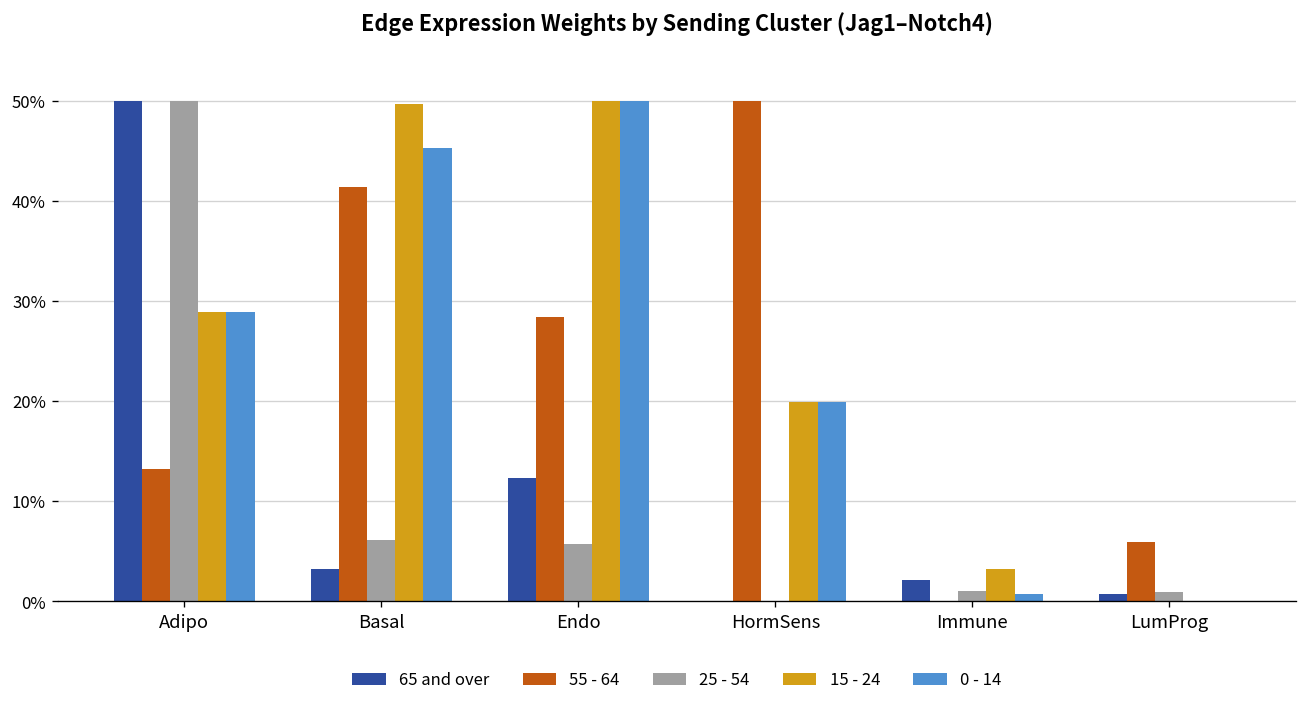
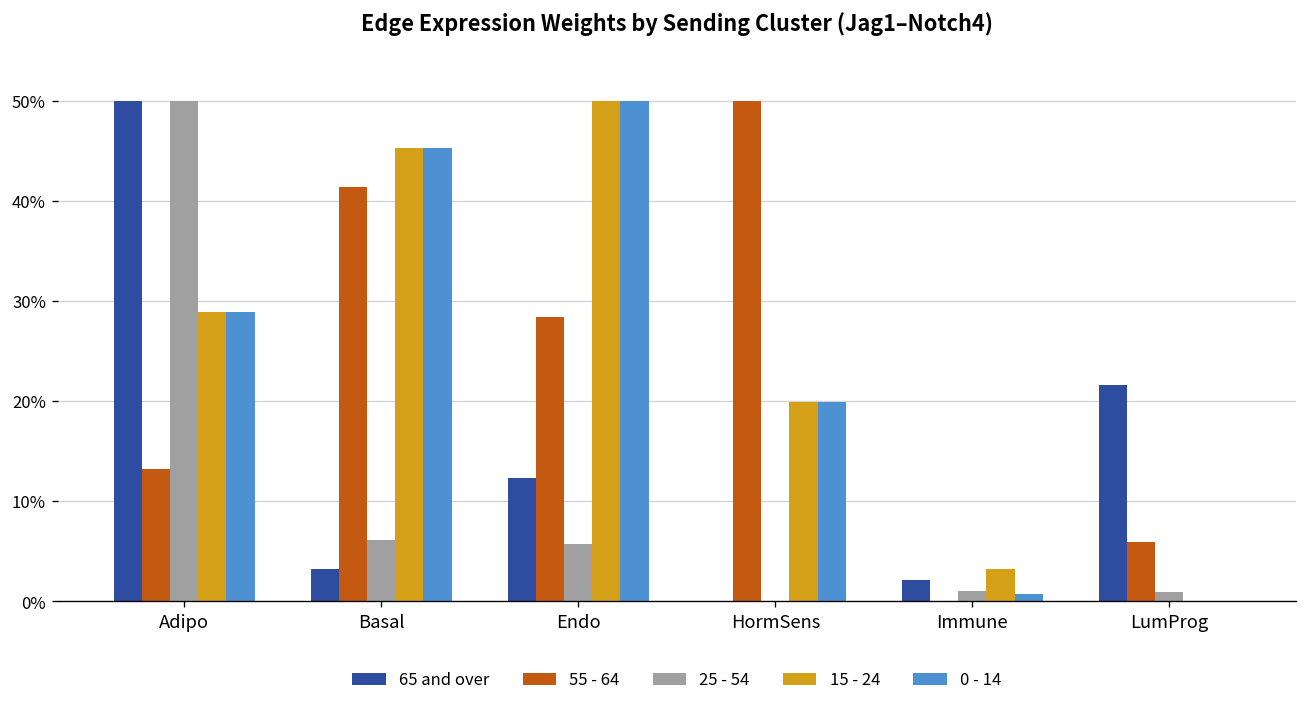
15 - 24, Basal: 50% -> 45%
65 and over, LumProg: 1% -> 22%
